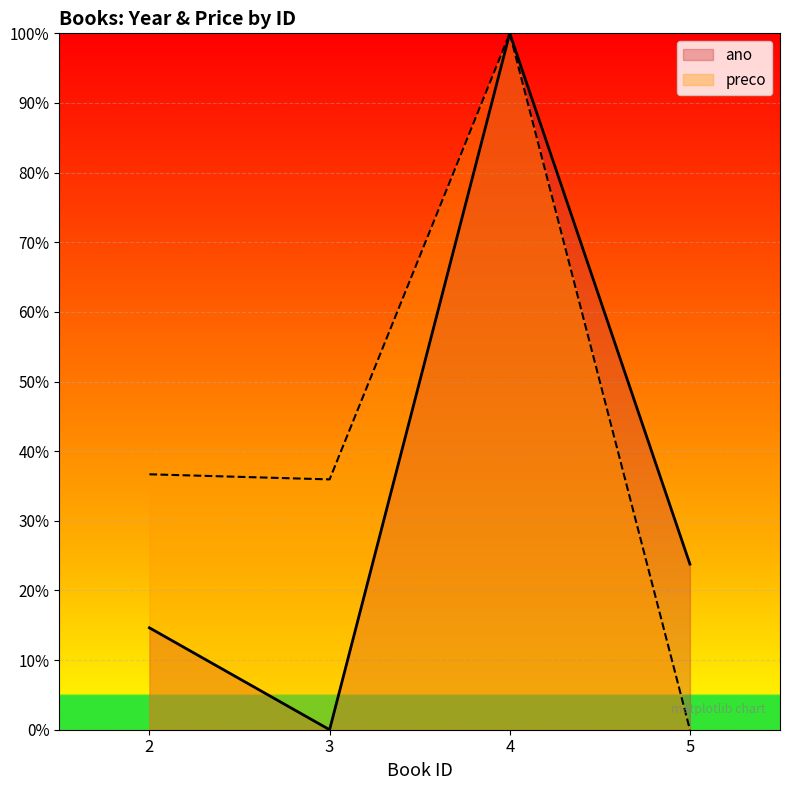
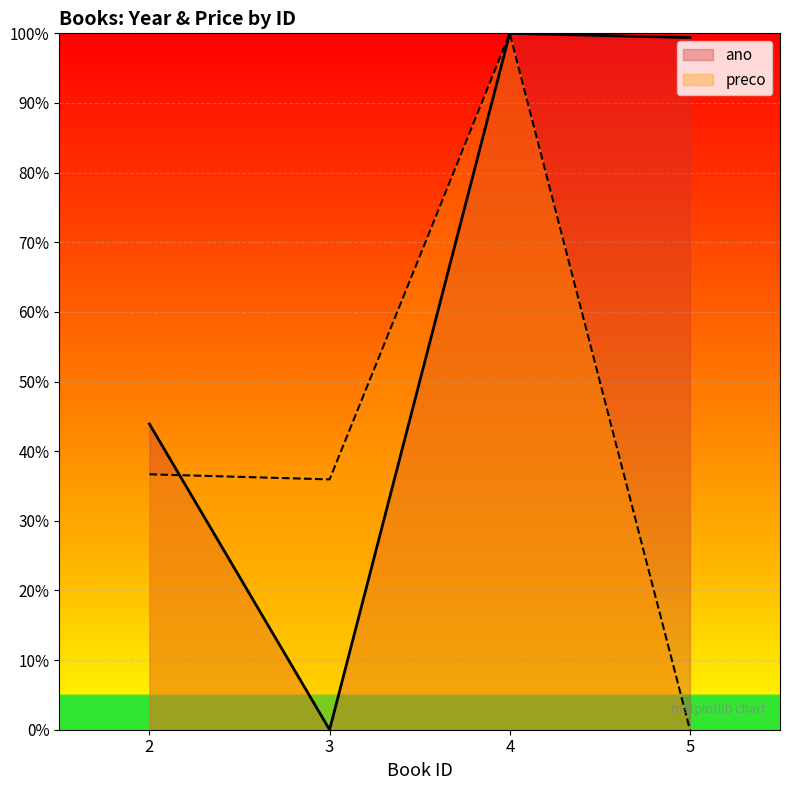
ano, 2: 15% -> 44%
ano, 5: 24% -> 99%
